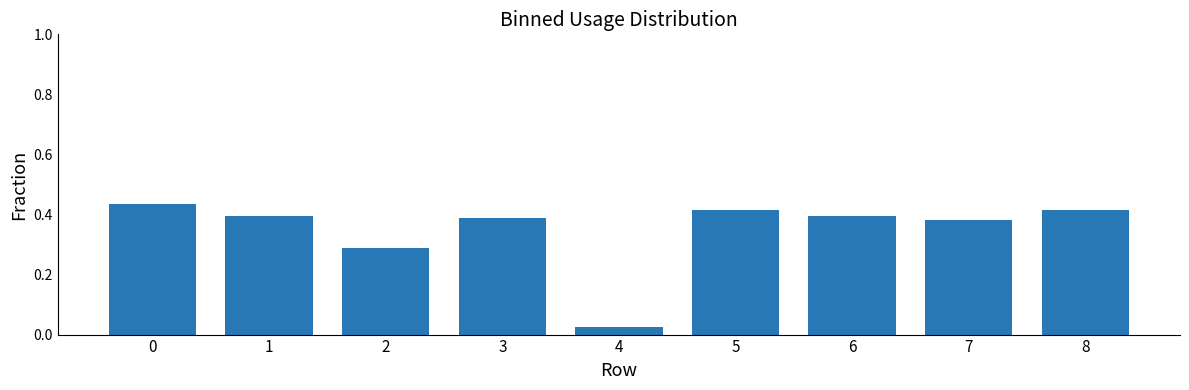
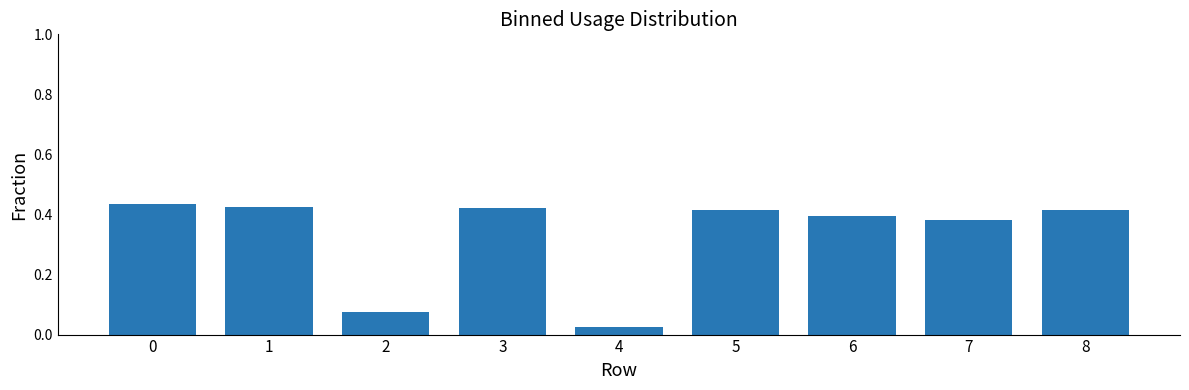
1: 0.40 -> 0.43
2: 0.29 -> 0.07
3: 0.39 -> 0.42
